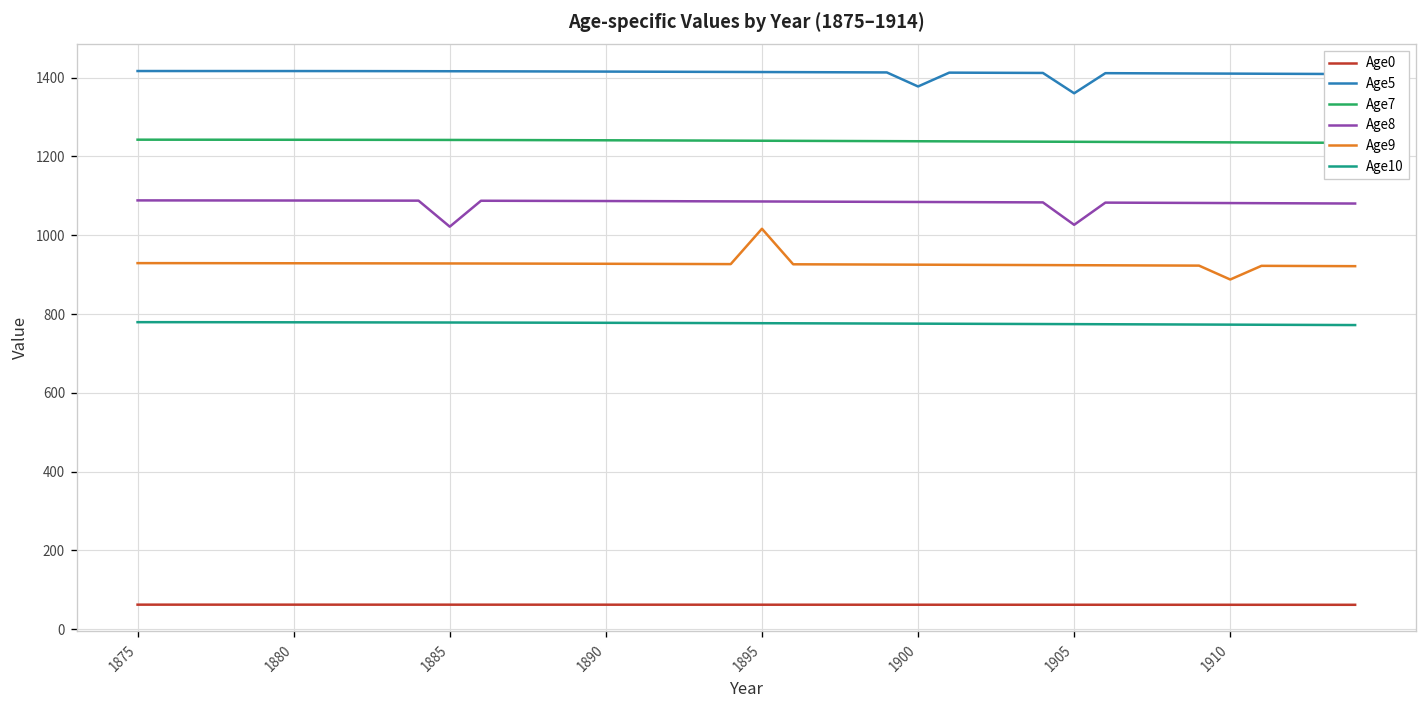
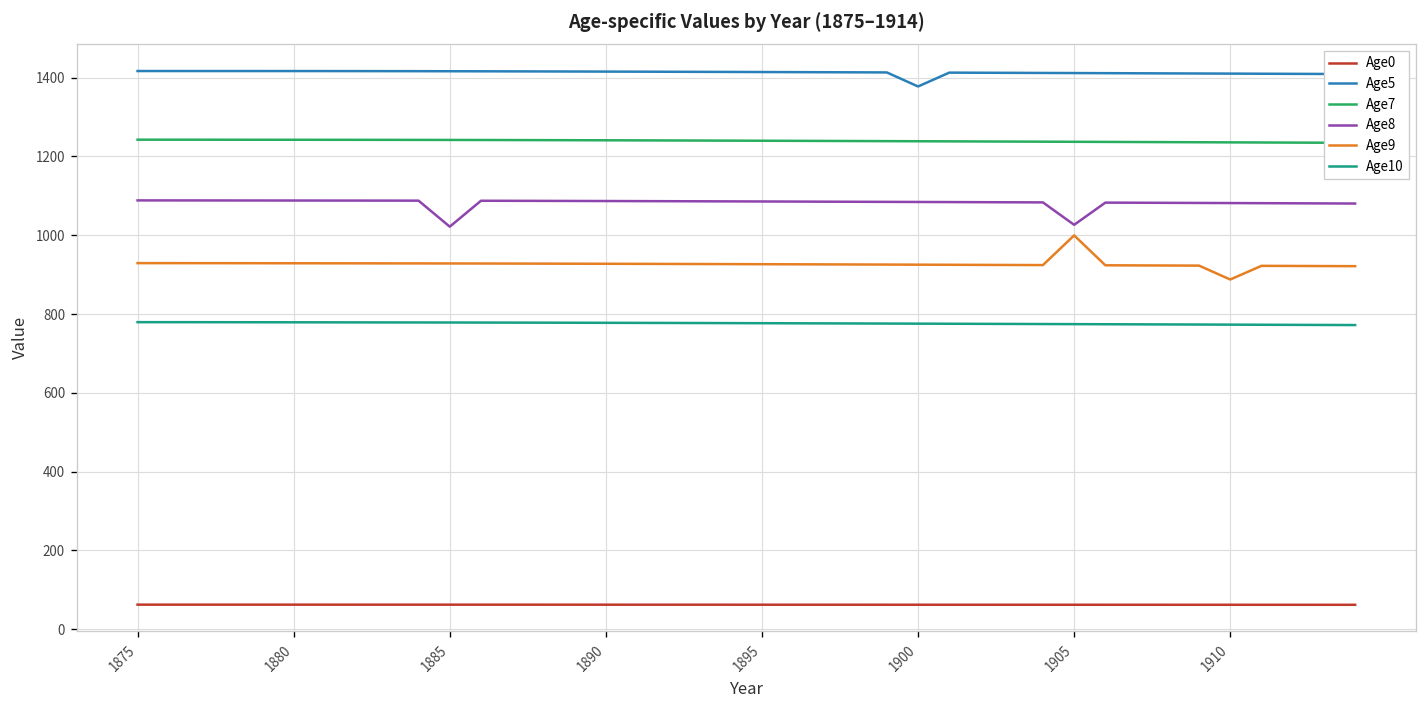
Age9, 1895: 1020 -> 930
Age5, 1905: 1360 -> 1410
Age9, 1905: 920 -> 1000
